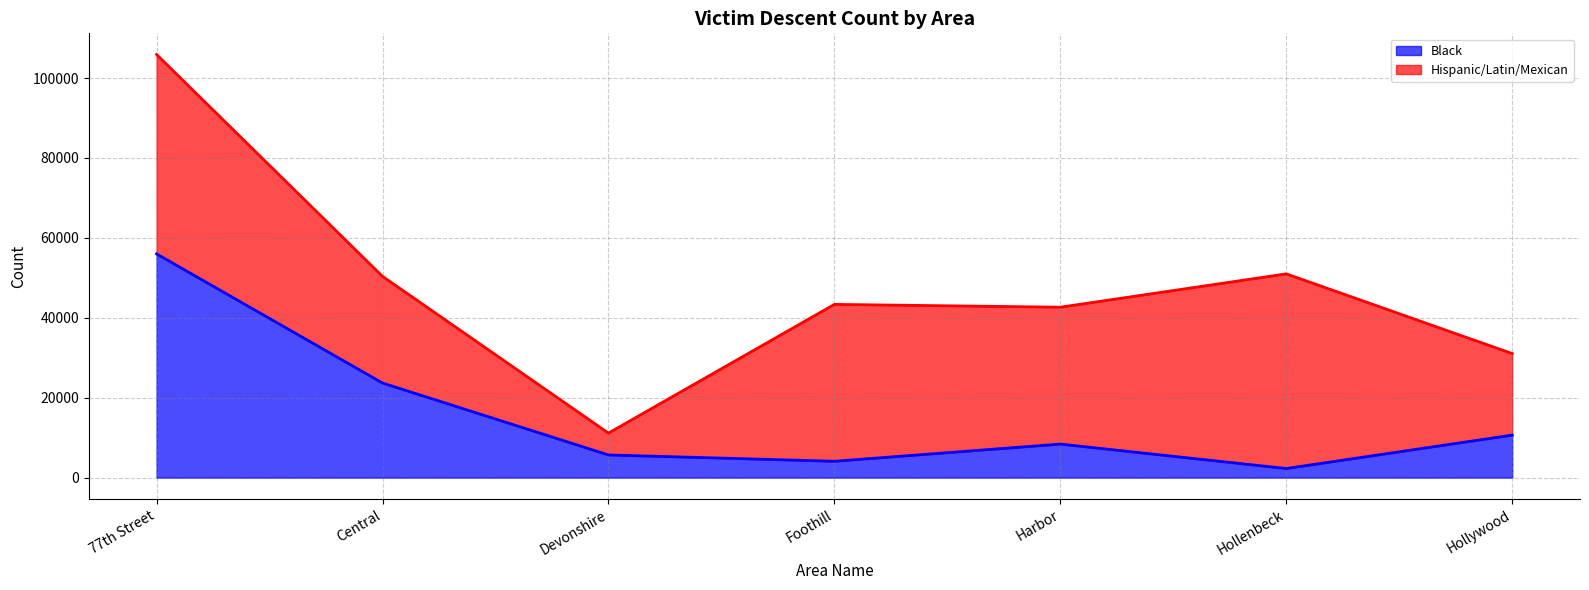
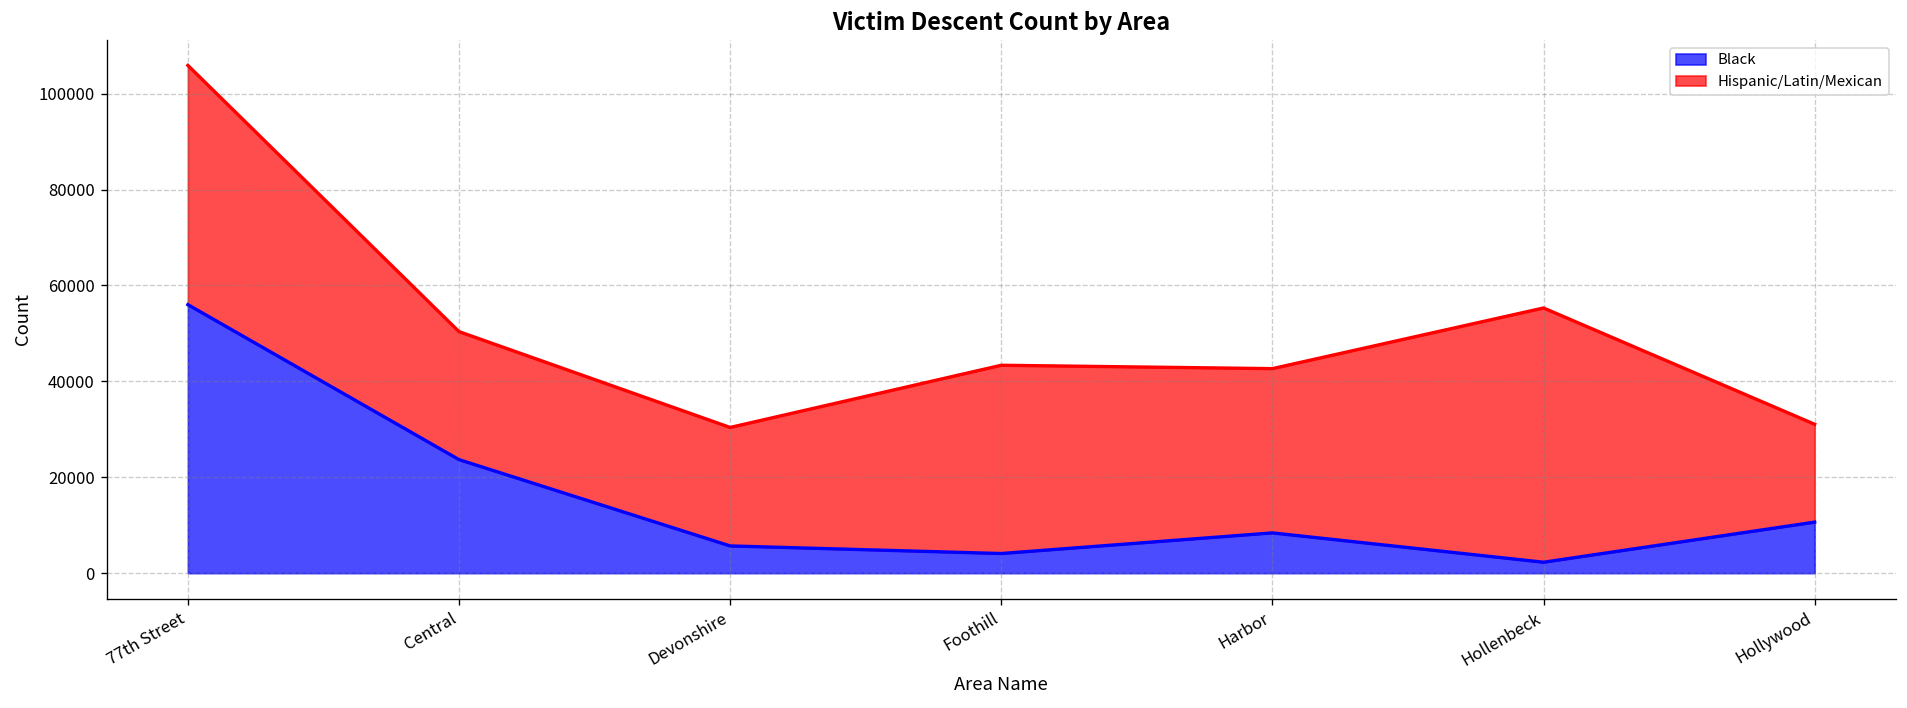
Hispanic/Latin/Mexican, Devonshire: 5000 -> 25000
Hispanic/Latin/Mexican, Hollenbeck: 49000 -> 53000
